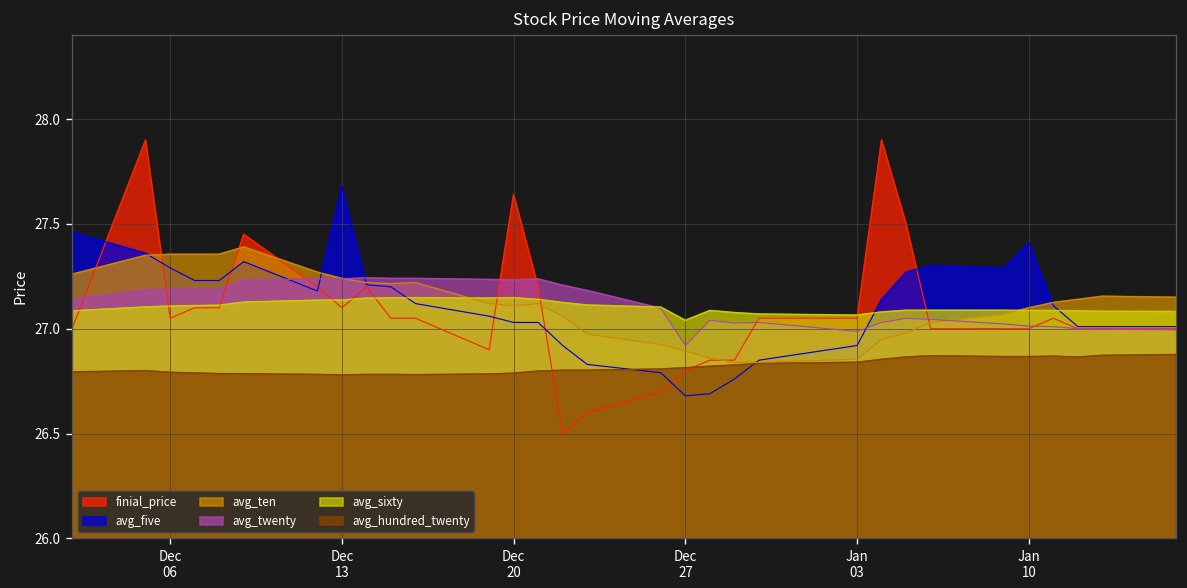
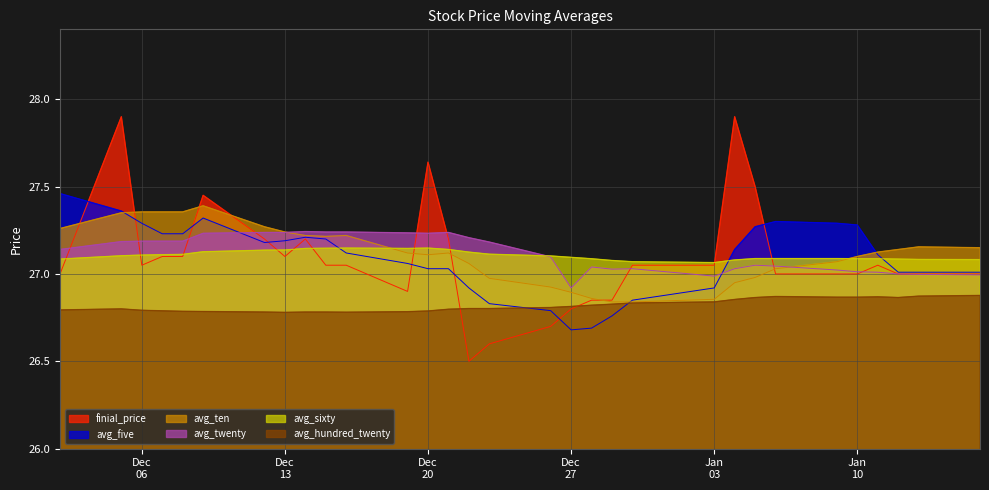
avg_five, Dec 13: 27.68 -> 27.19
avg_sixty, Dec 27: 27.04 -> 27.10
avg_five, Jan 10: 27.41 -> 27.28
